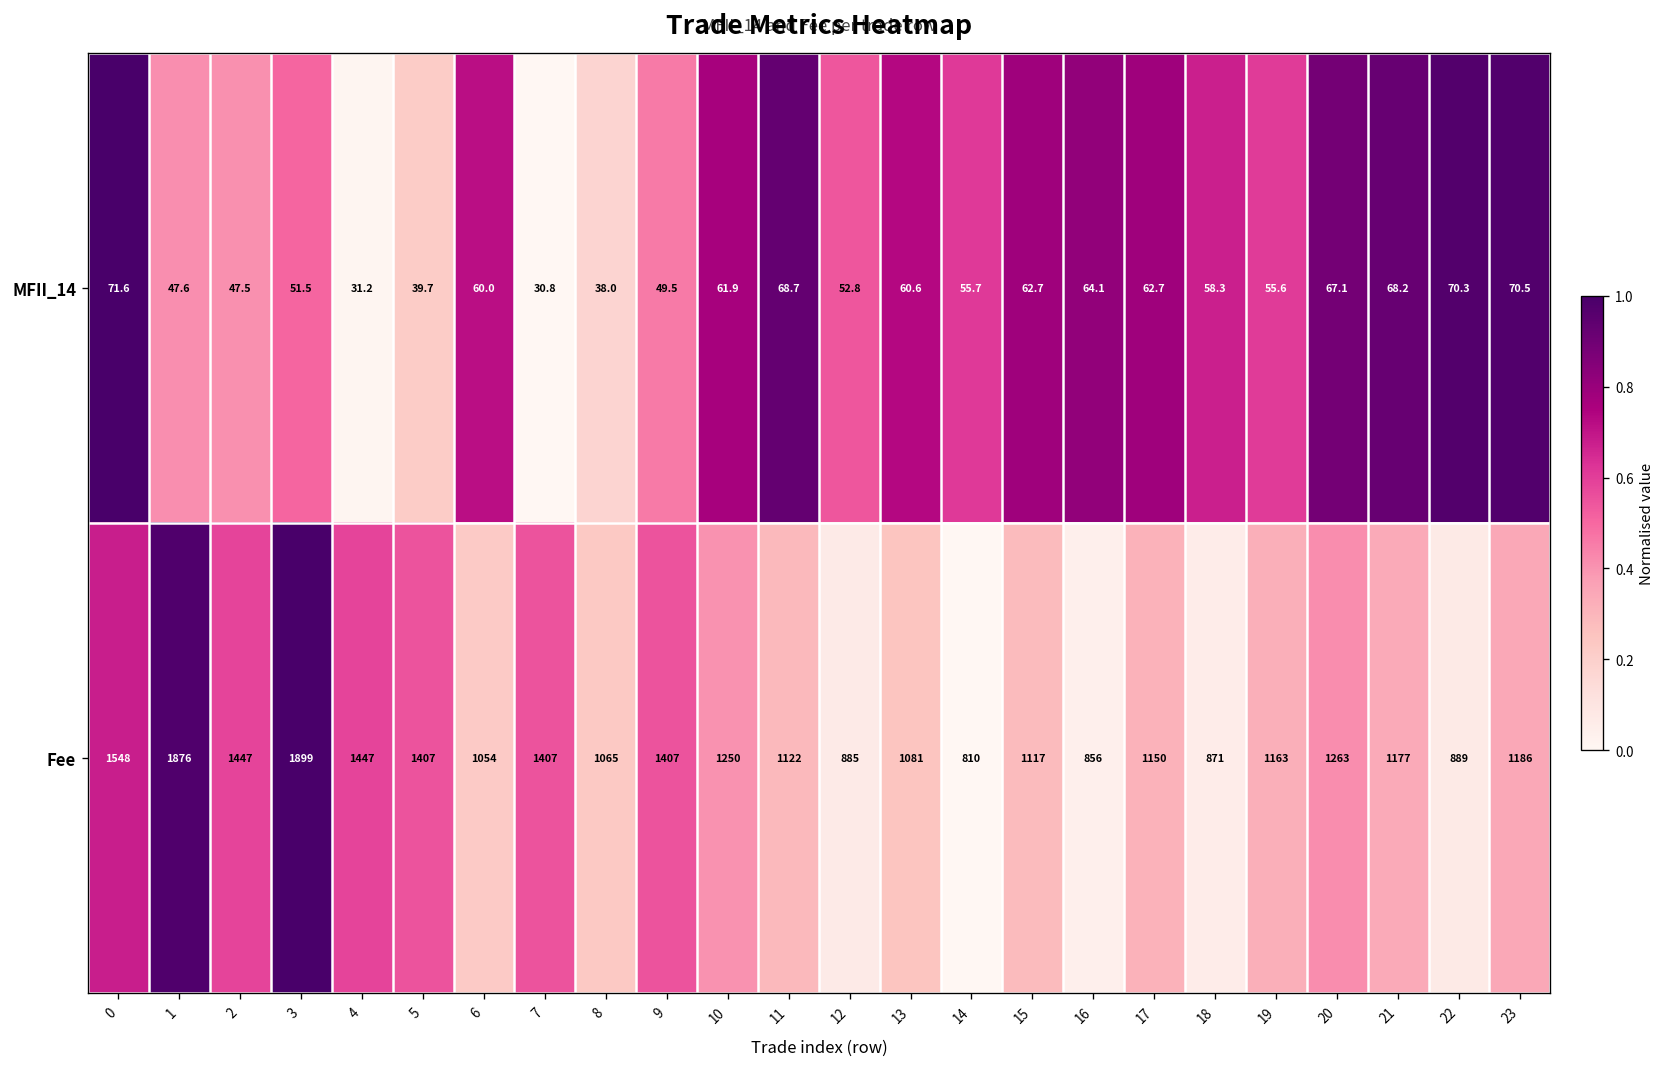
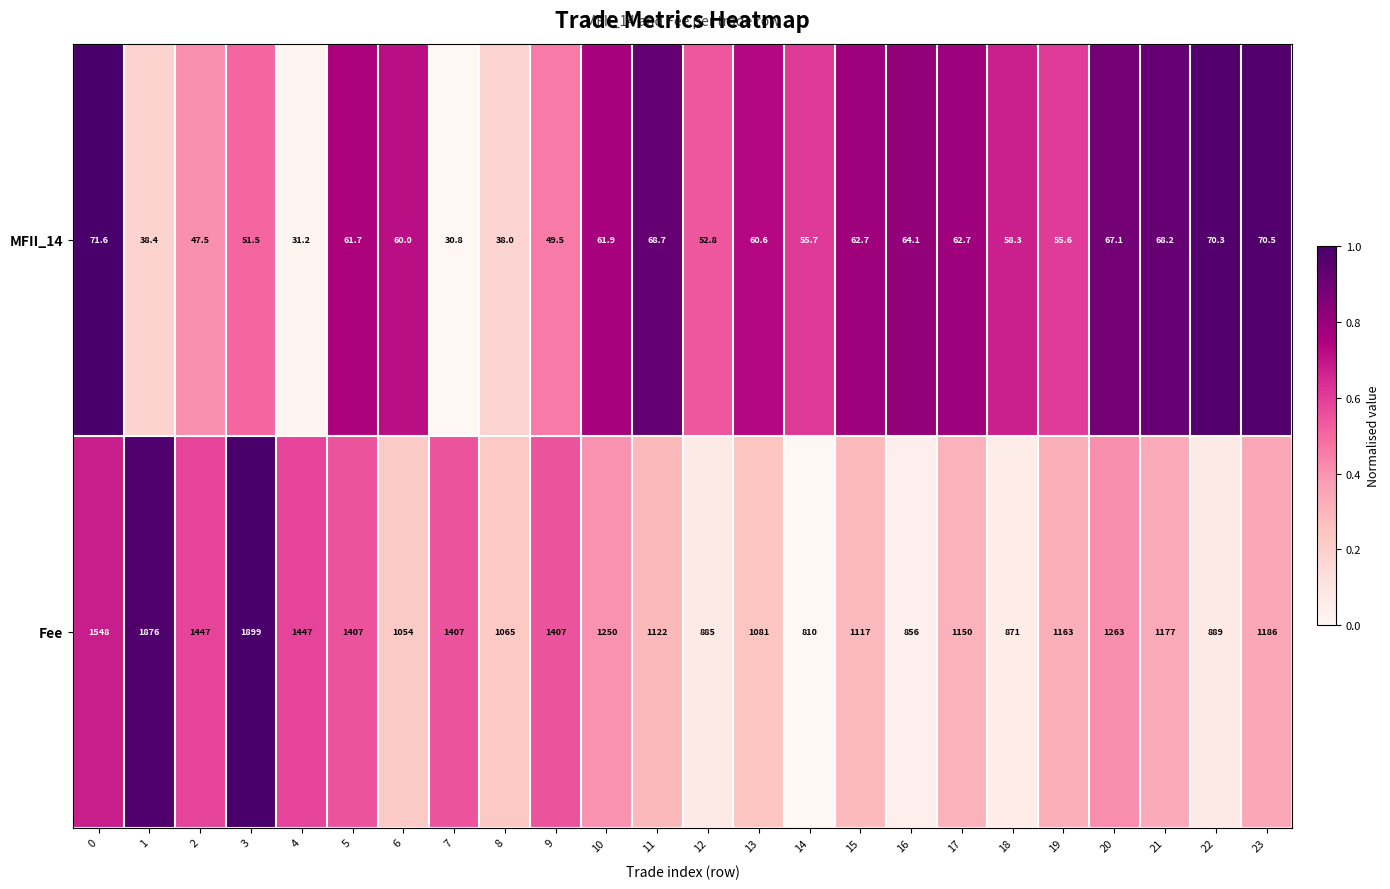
MFII_14, 1: 47.6 -> 38.4
MFII_14, 5: 39.7 -> 61.7
